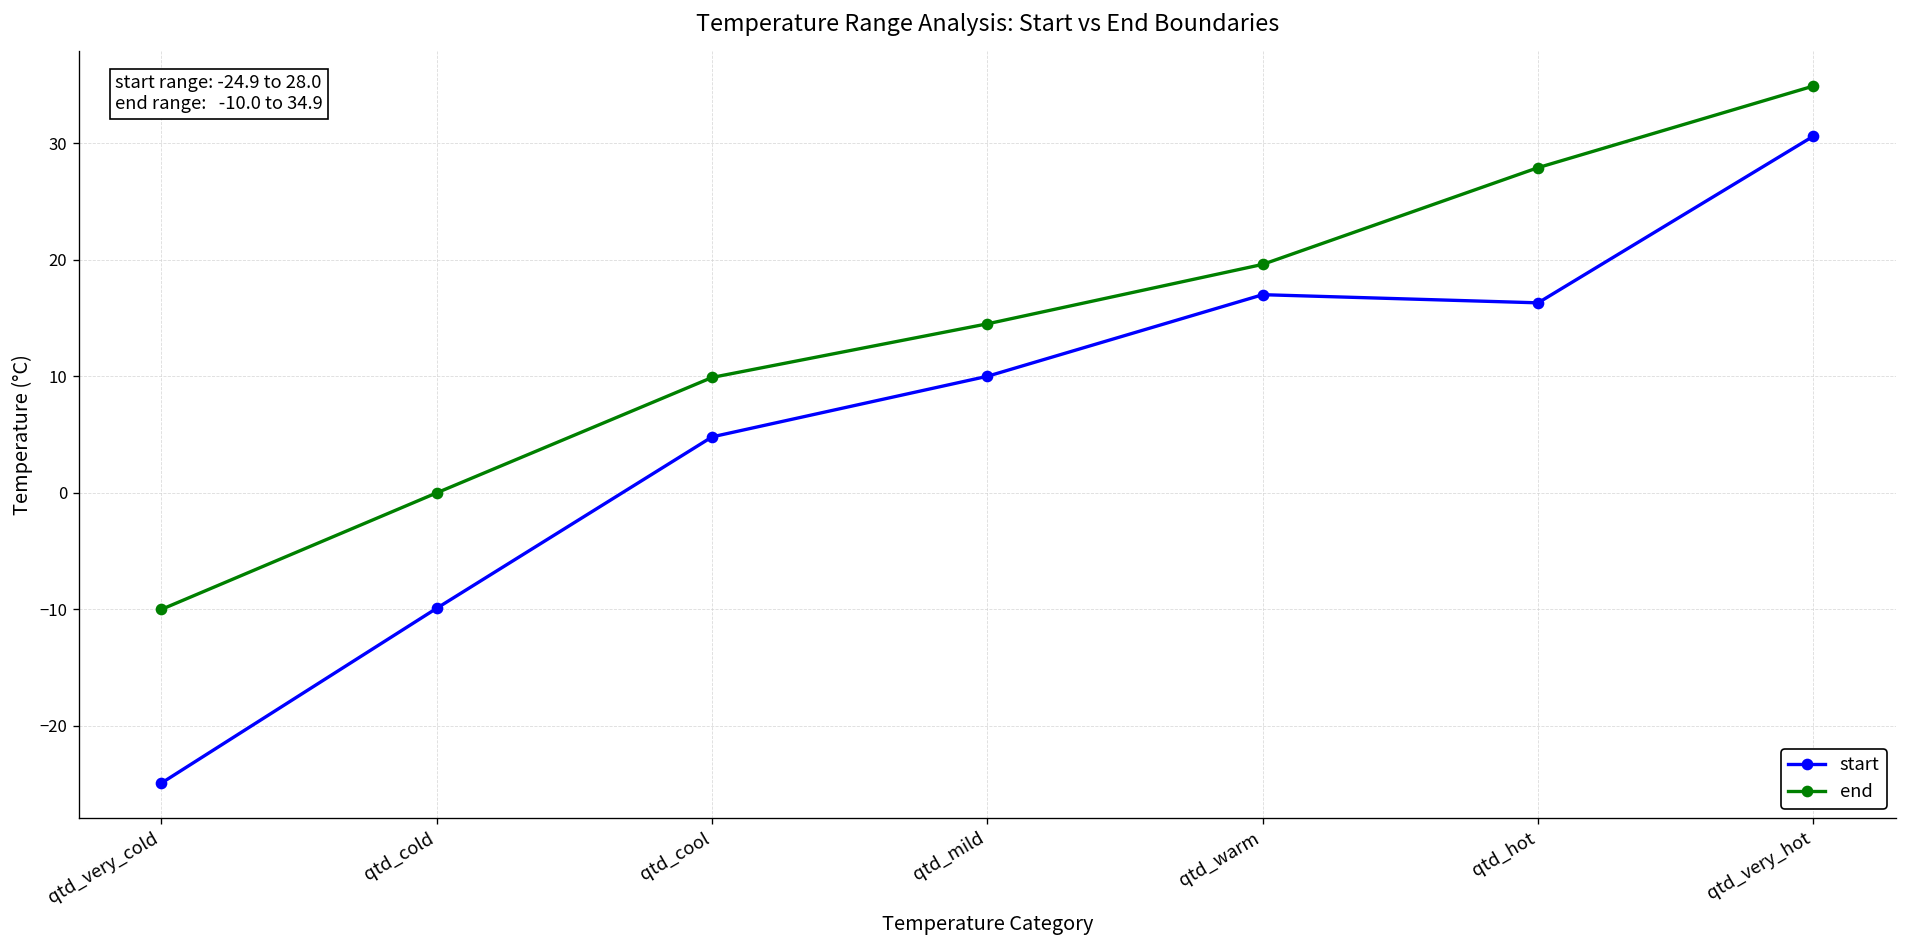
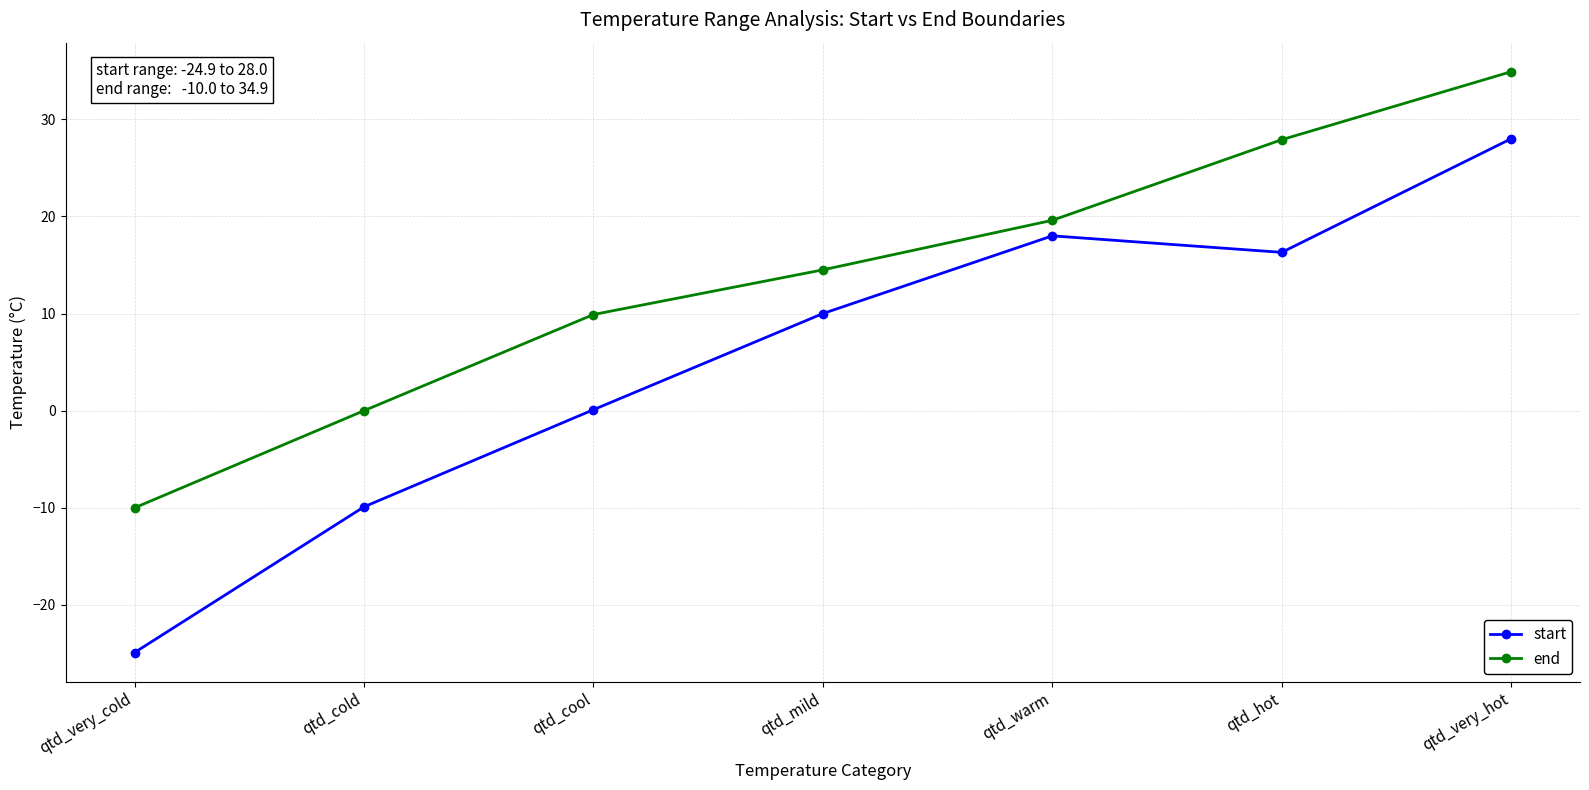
start, qtd_cool: 5 -> 0
start, qtd_warm: 17 -> 18
start, qtd_very_hot: 31 -> 28
